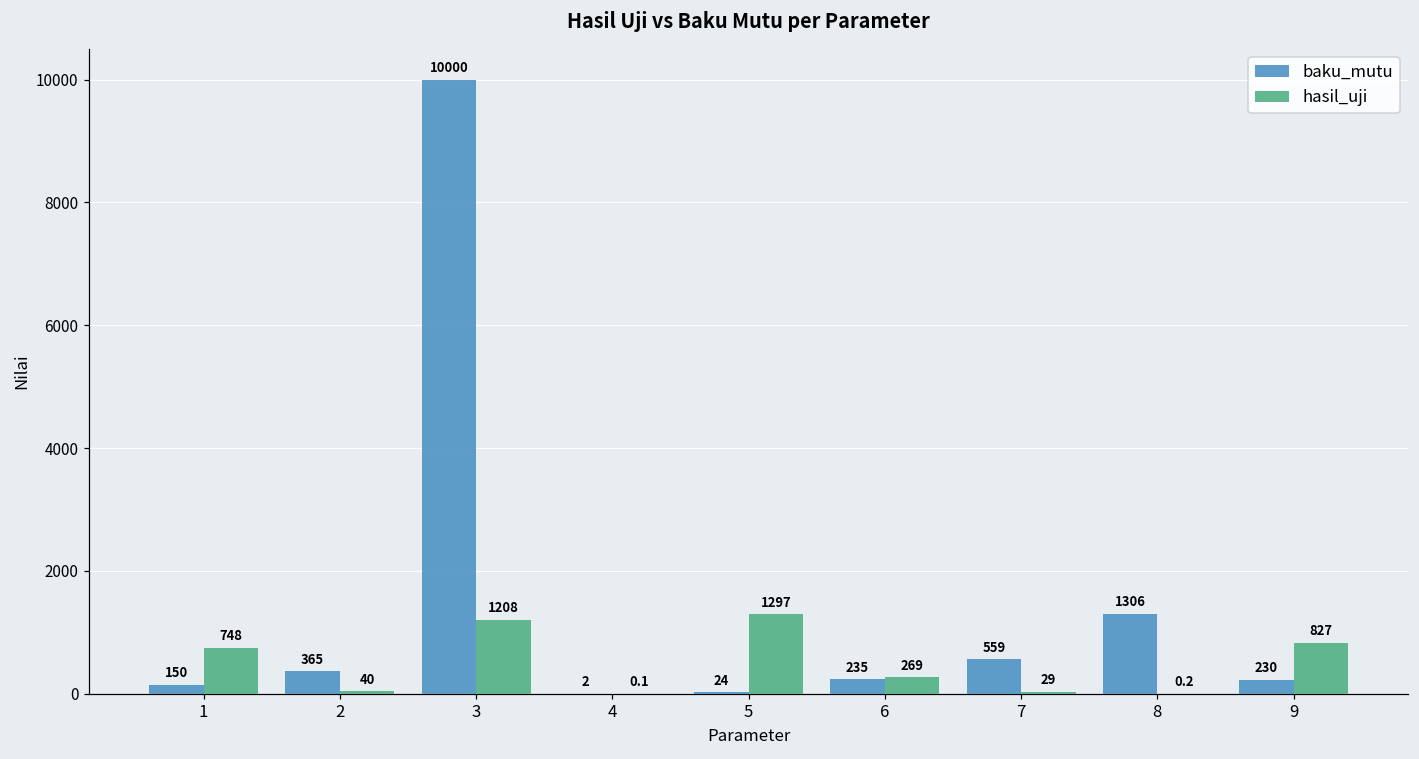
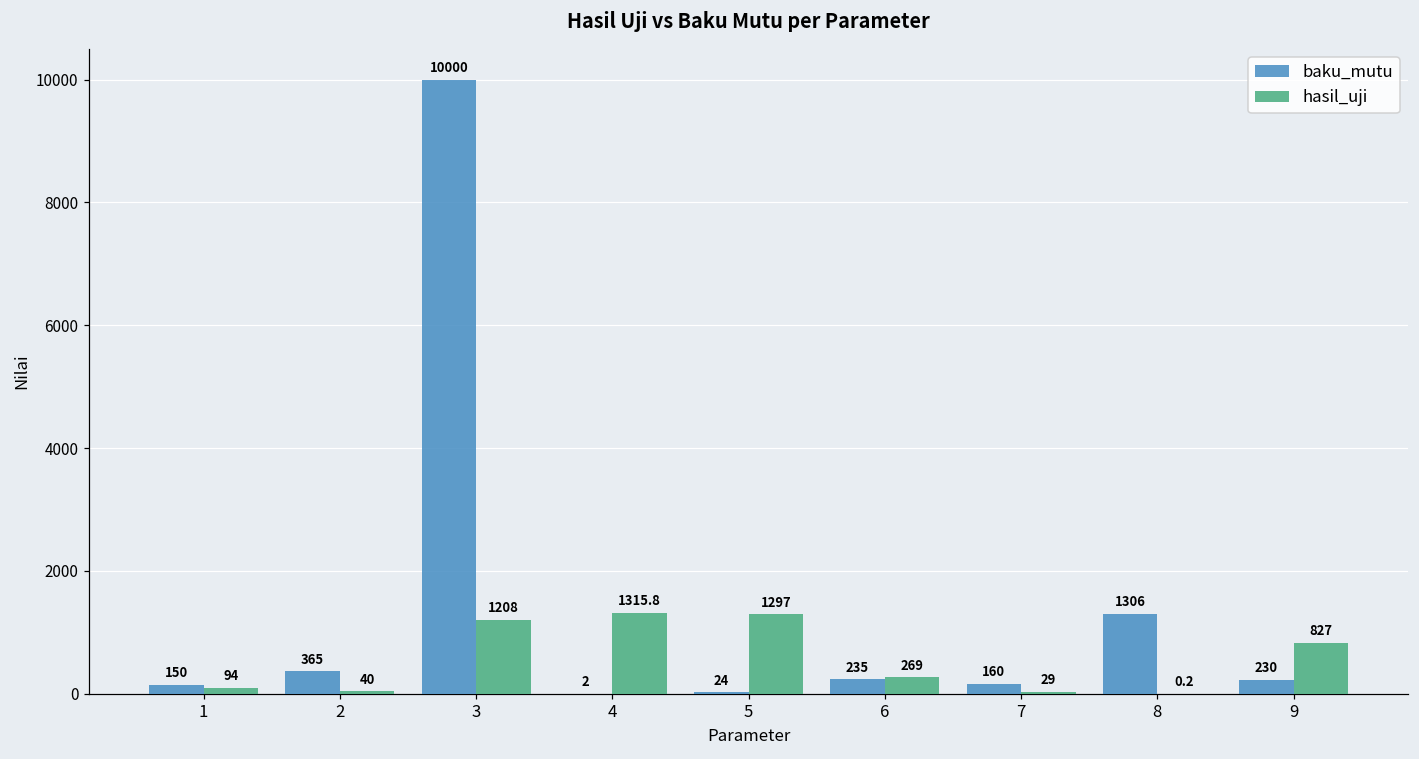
hasil_uji, 1: 748 -> 94
hasil_uji, 4: 0.1 -> 1315.8
baku_mutu, 7: 559 -> 160
